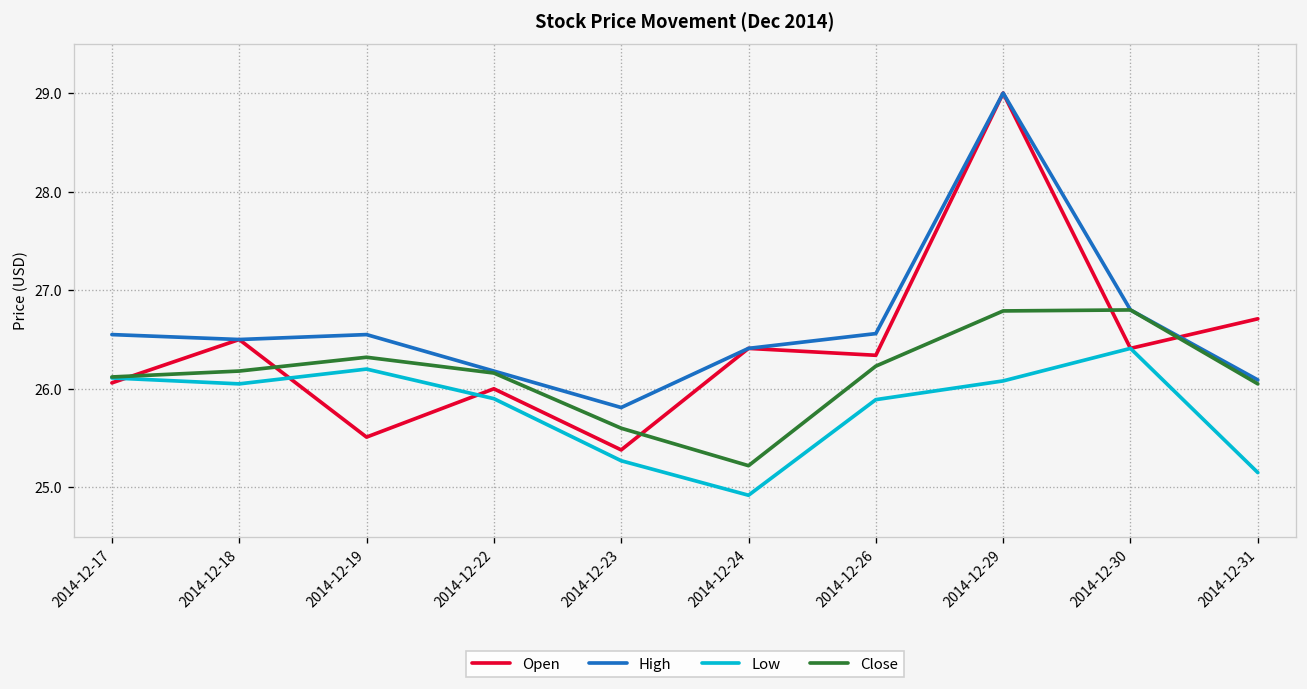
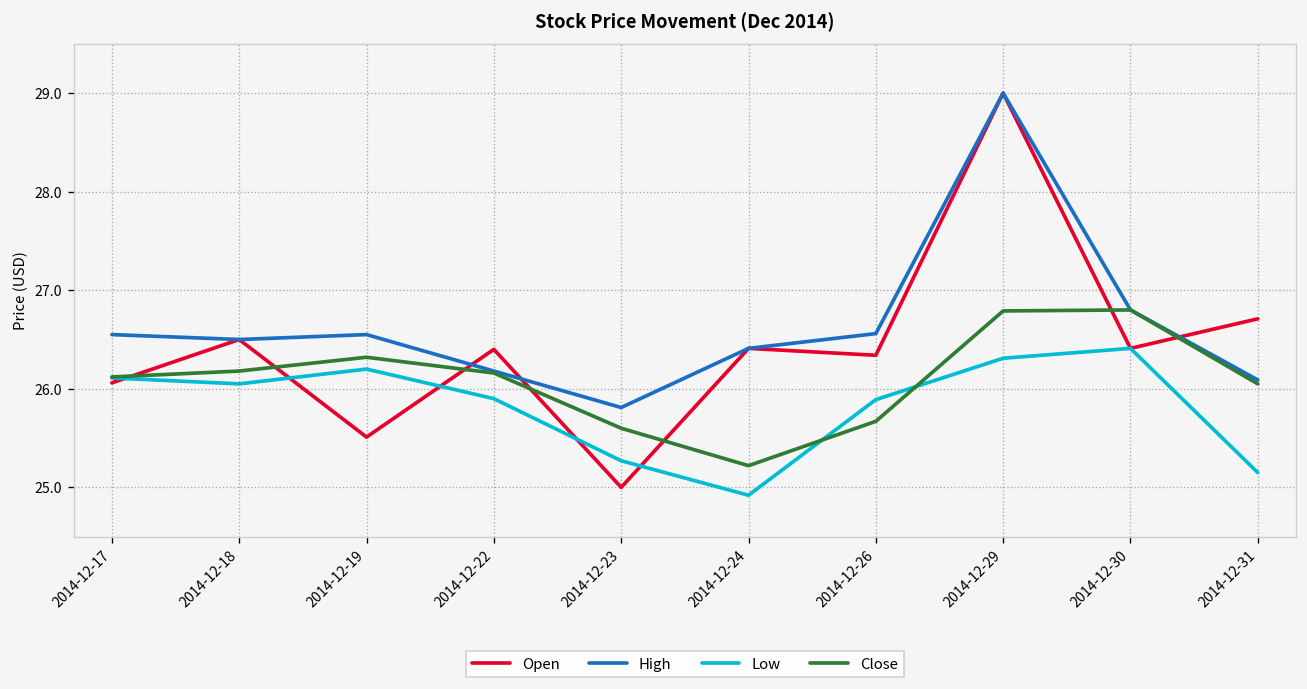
Open, 2014-12-22: 26.0 -> 26.4
Open, 2014-12-23: 25.4 -> 25.0
Close, 2014-12-26: 26.2 -> 25.7
Low, 2014-12-29: 26.1 -> 26.3
